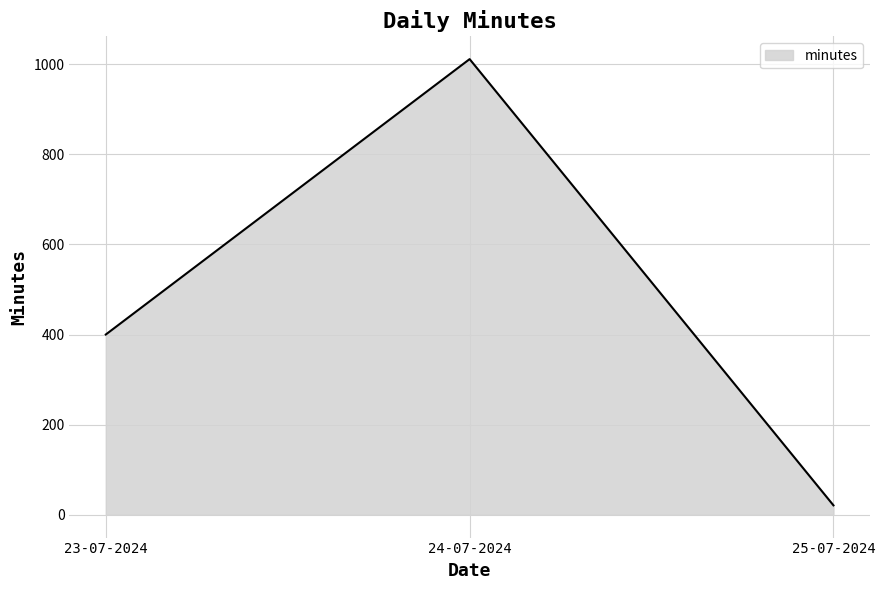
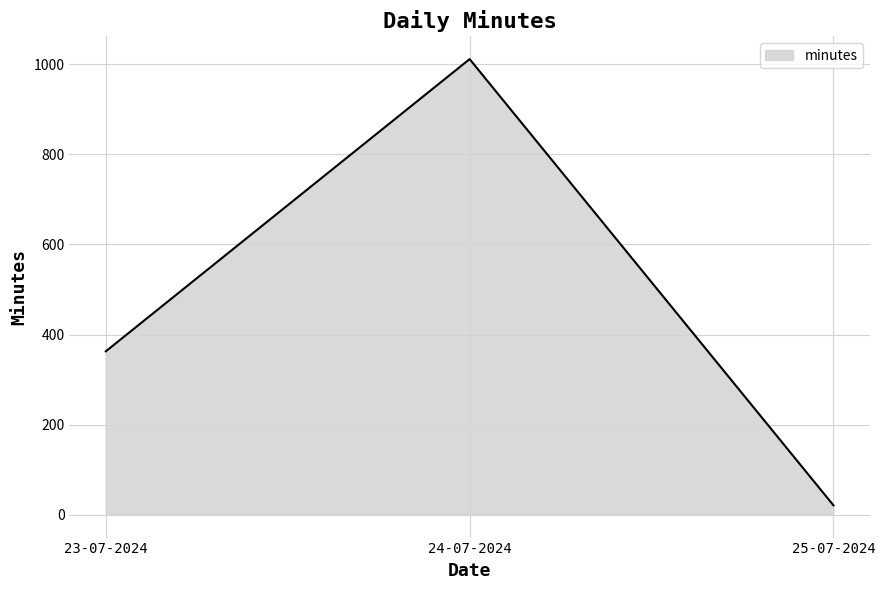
23-07-2024: 400 -> 360
